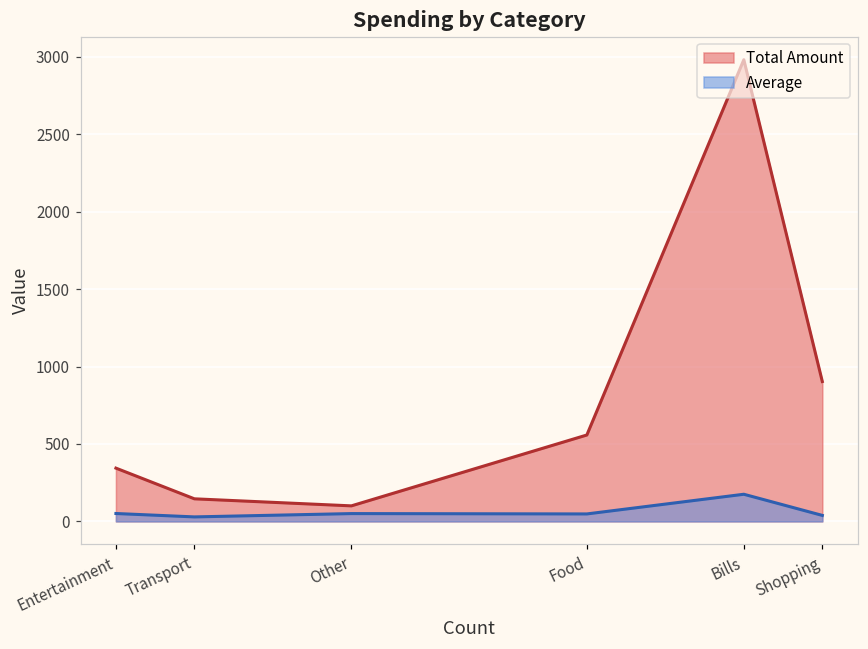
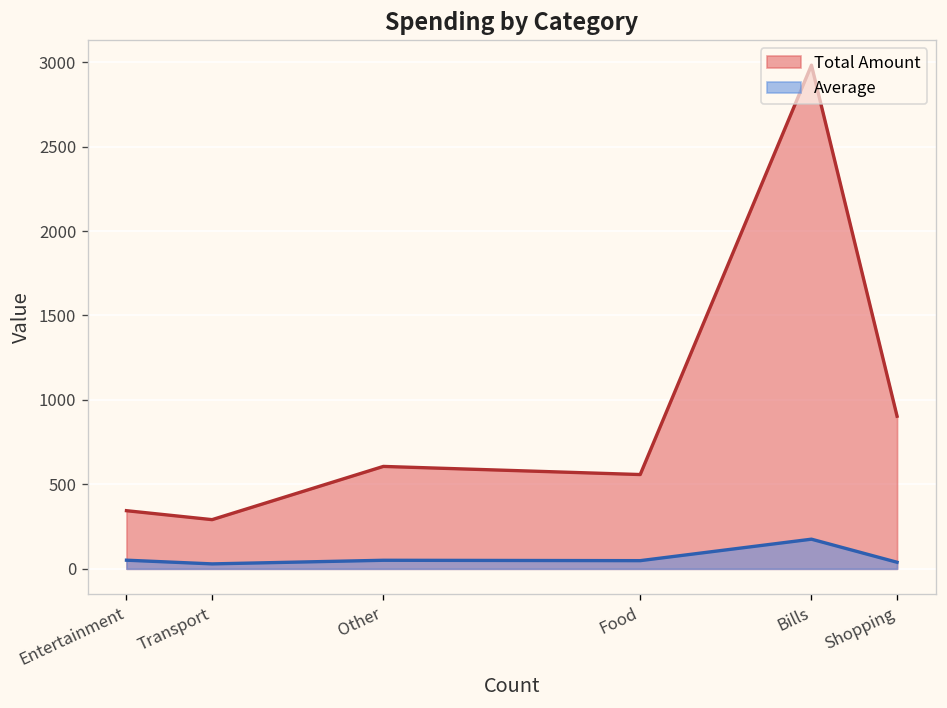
Total Amount, Transport: 150 -> 290
Total Amount, Other: 100 -> 610
